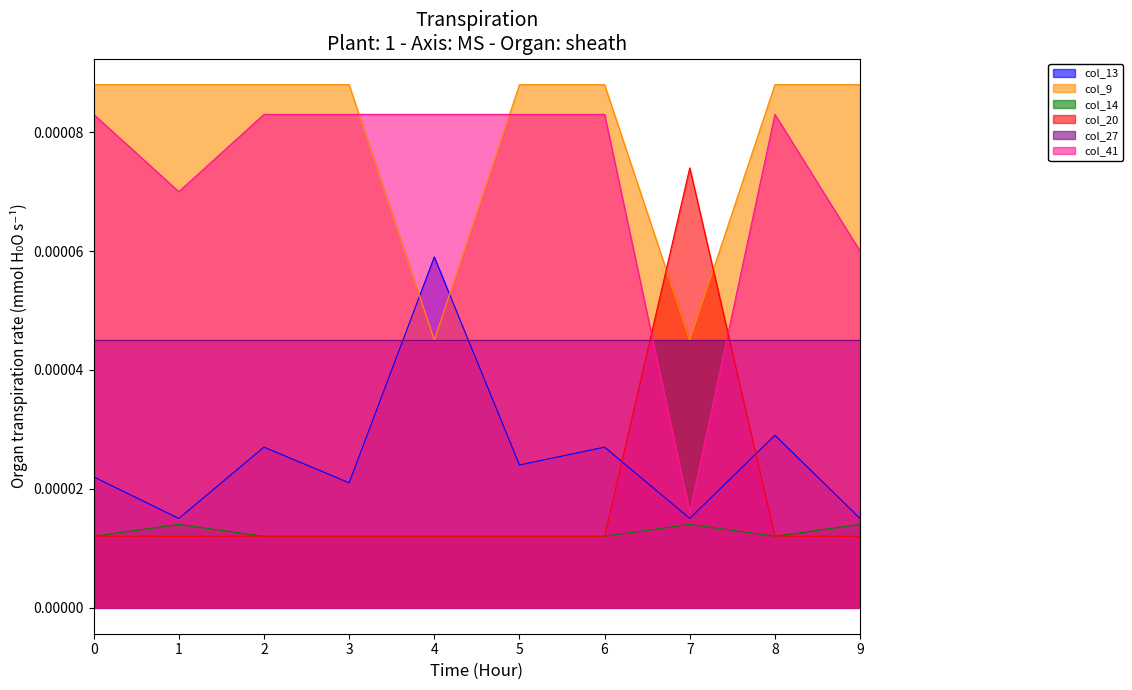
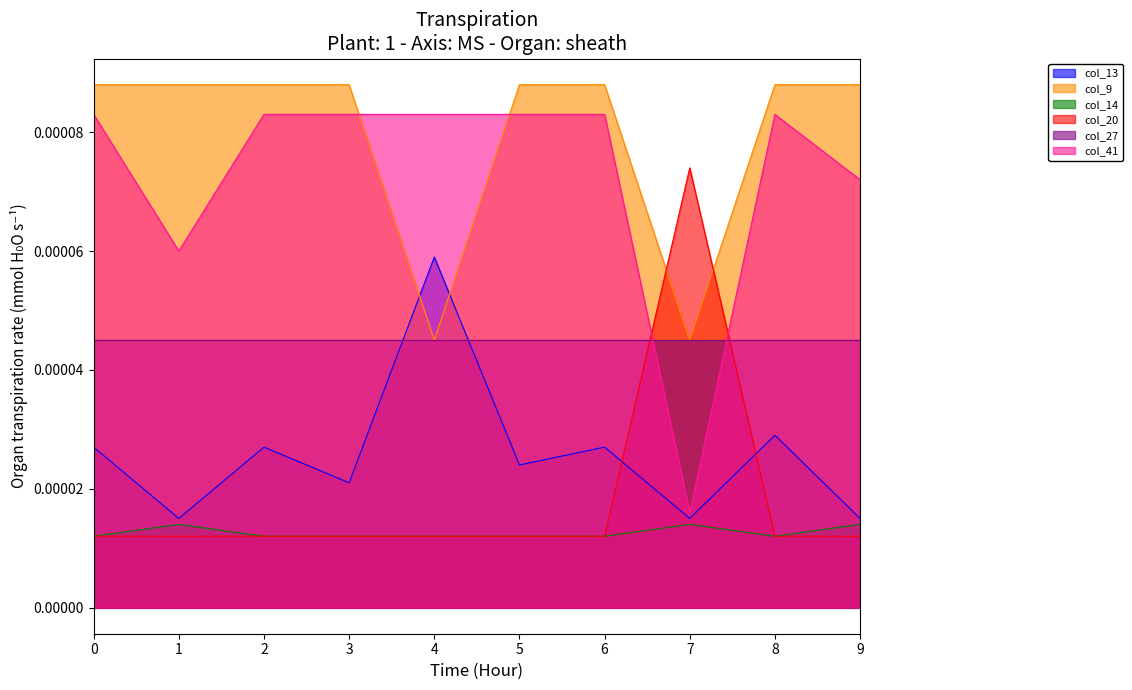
col_13, 0: 0.000022 -> 0.000027
col_41, 1: 0.000070 -> 0.000060
col_41, 9: 0.000060 -> 0.000072
